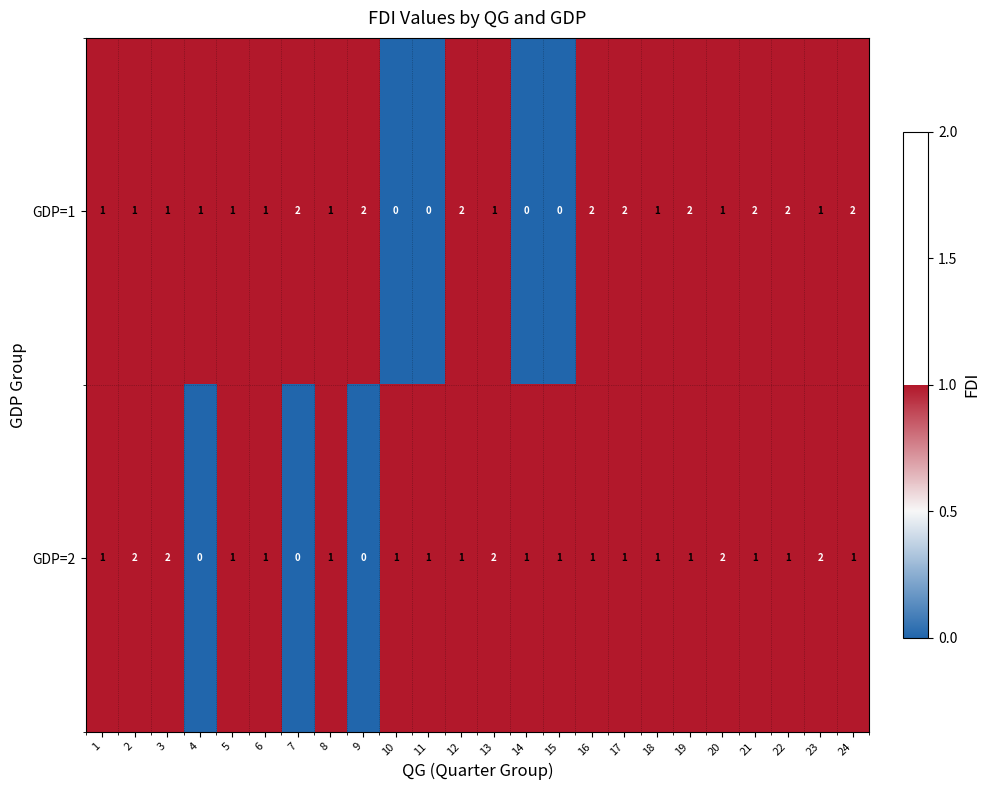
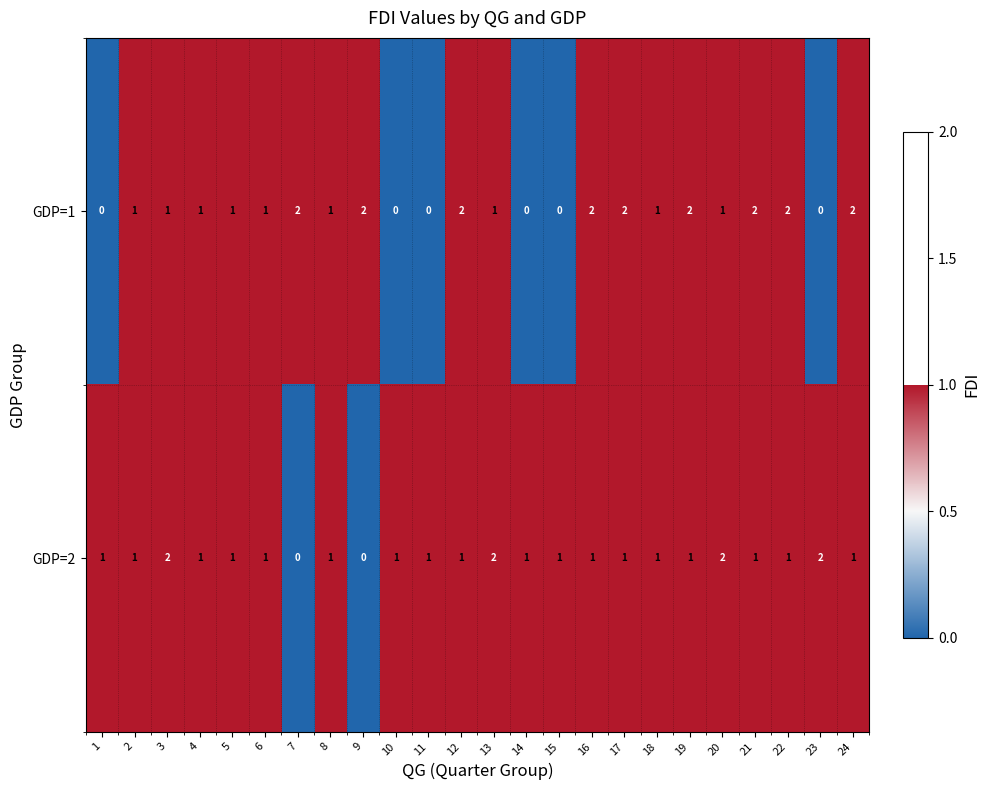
GDP=1, 1: 1 -> 0
GDP=1, 23: 1 -> 0
GDP=2, 2: 2 -> 1
GDP=2, 4: 0 -> 1
